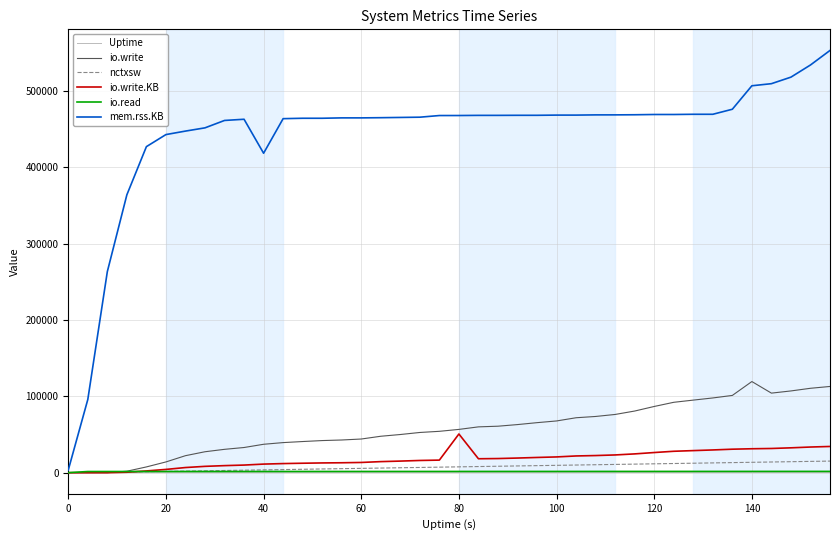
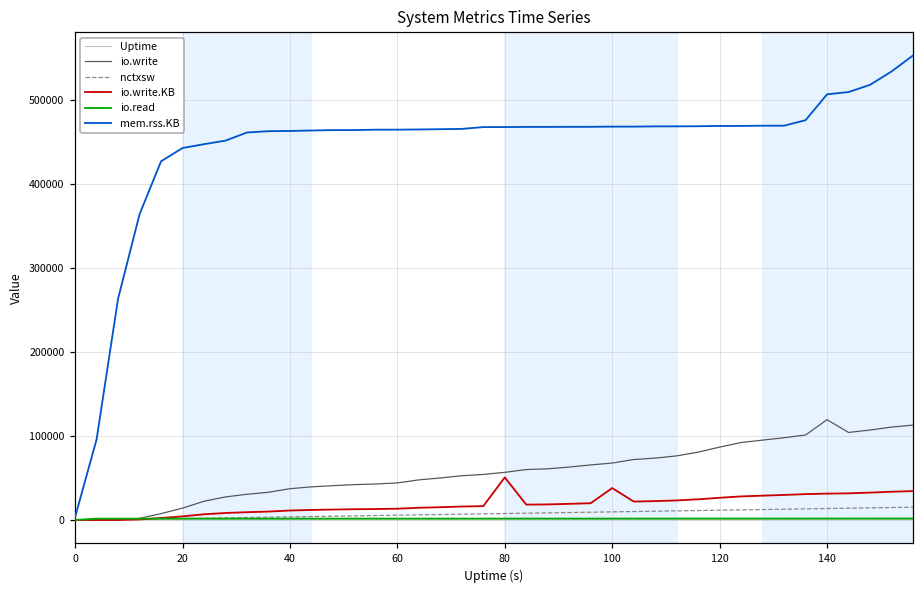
mem.rss.KB, 40: 420000 -> 460000
io.write.KB, 100: 20000 -> 40000
